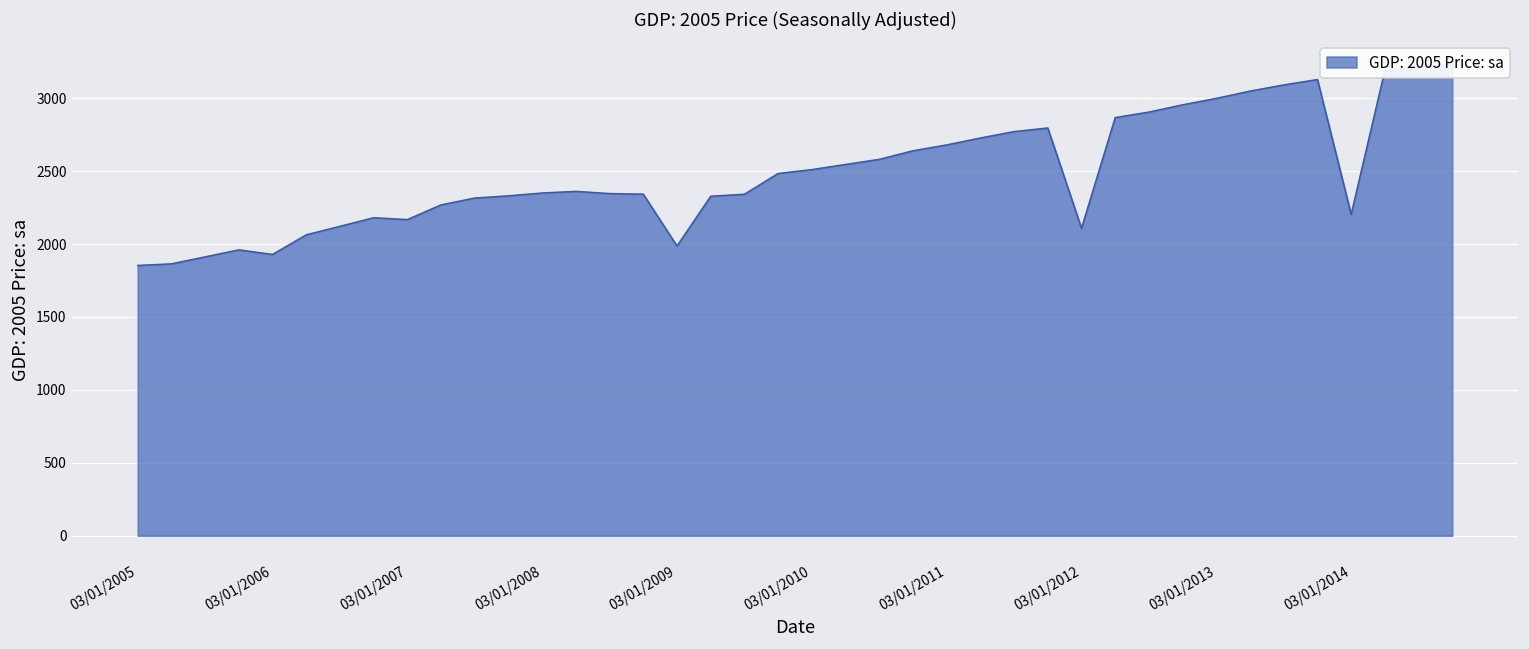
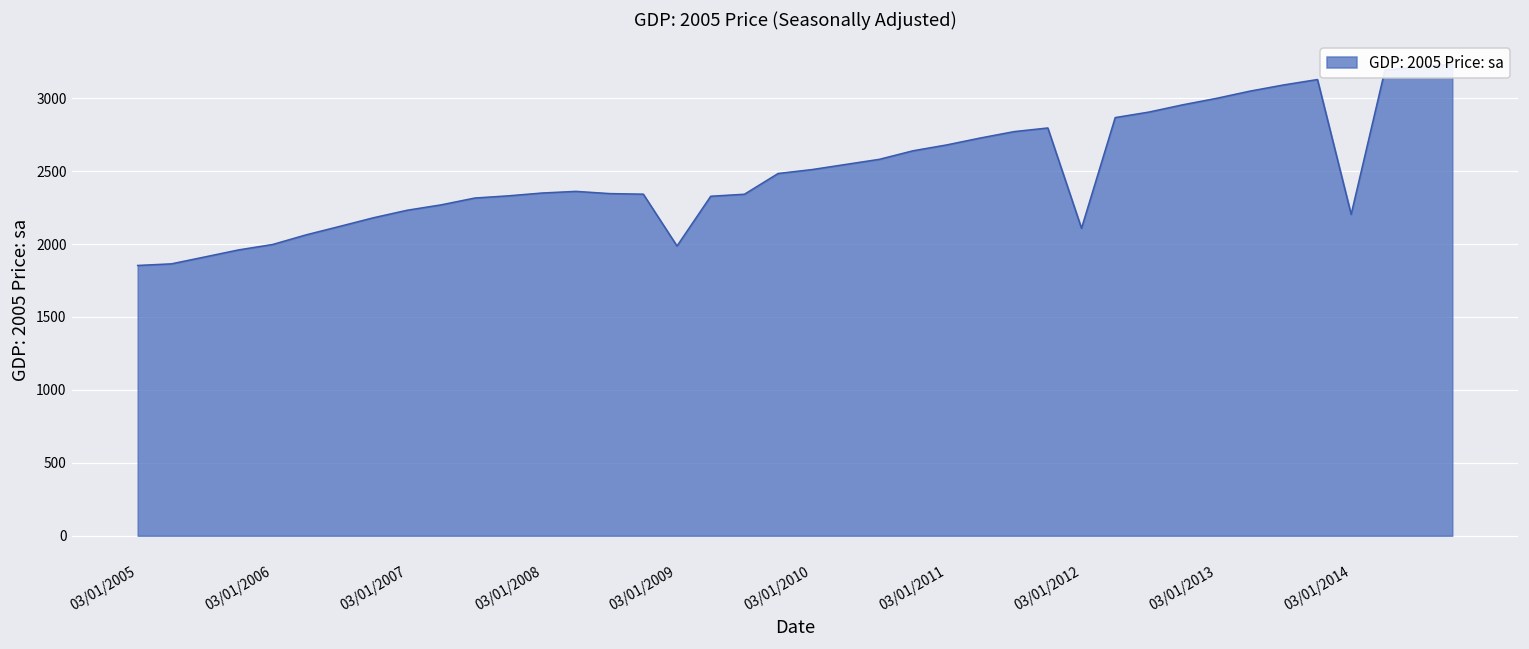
03/01/2006: 1930 -> 2000
03/01/2007: 2170 -> 2230
